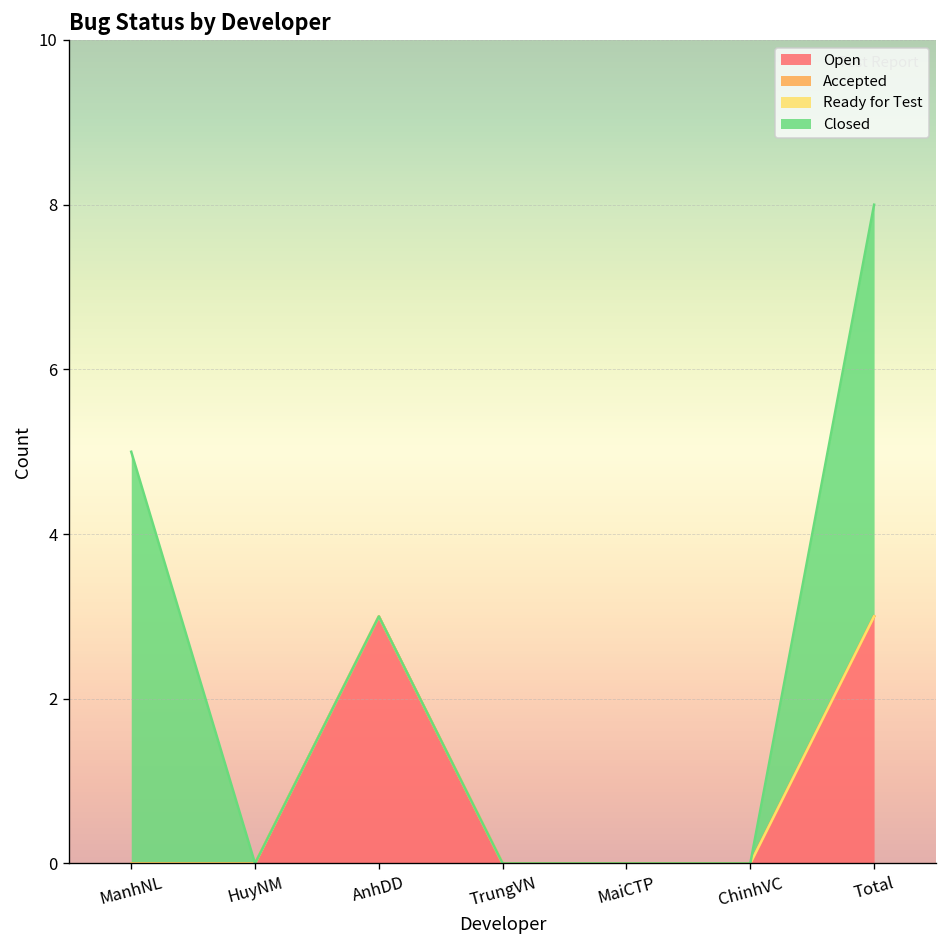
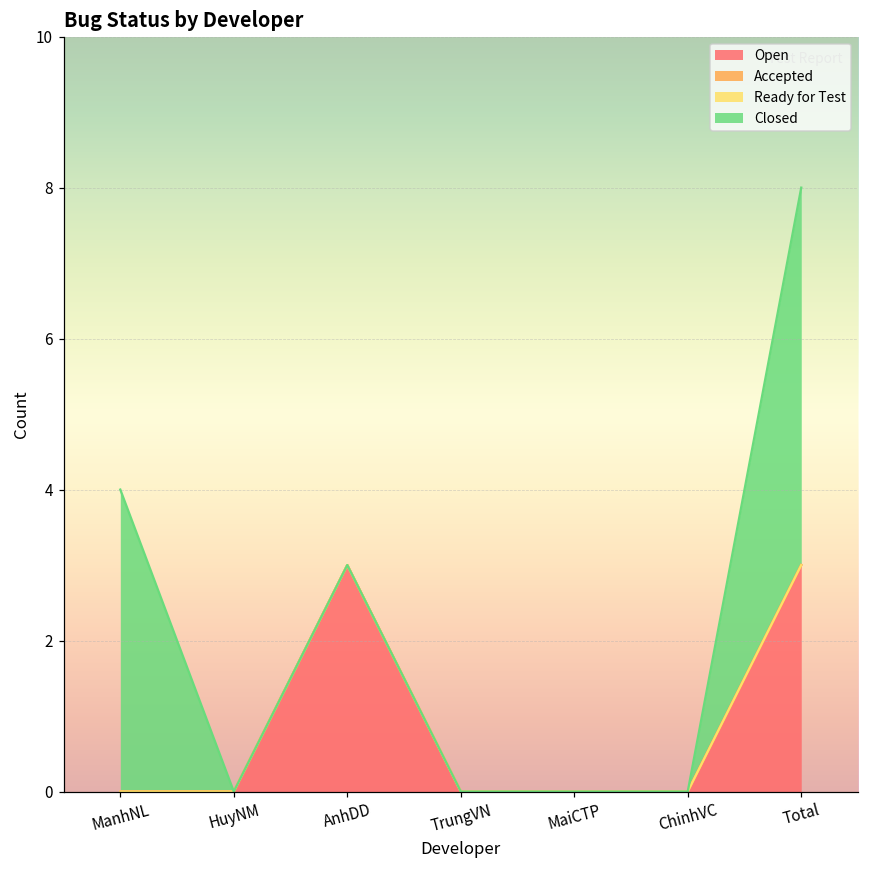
Closed, ManhNL: 5 -> 4
